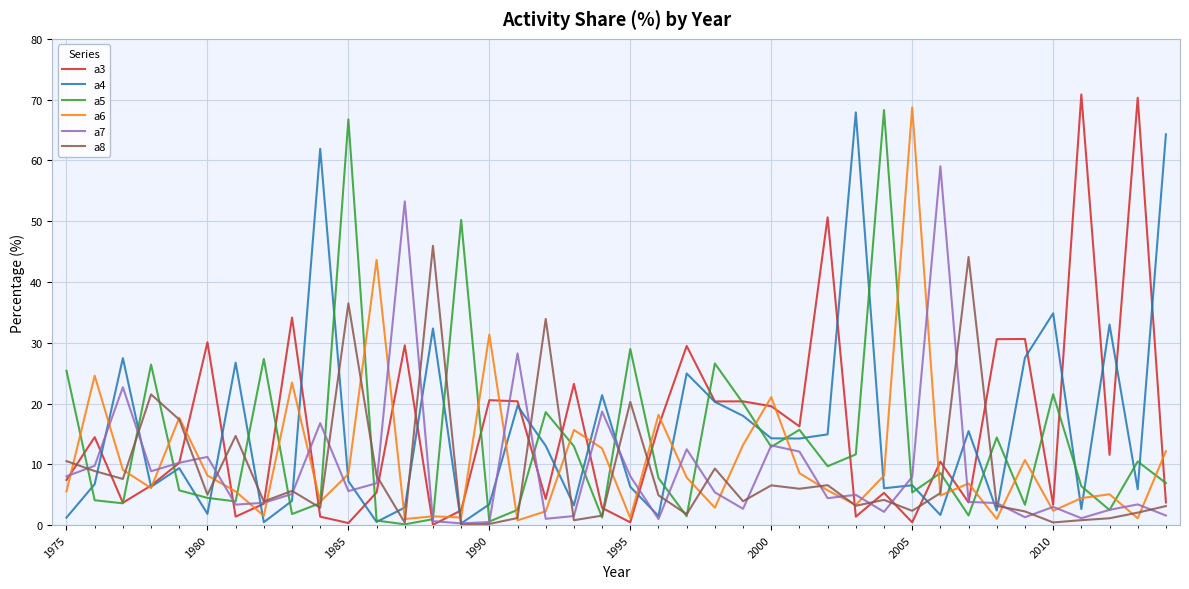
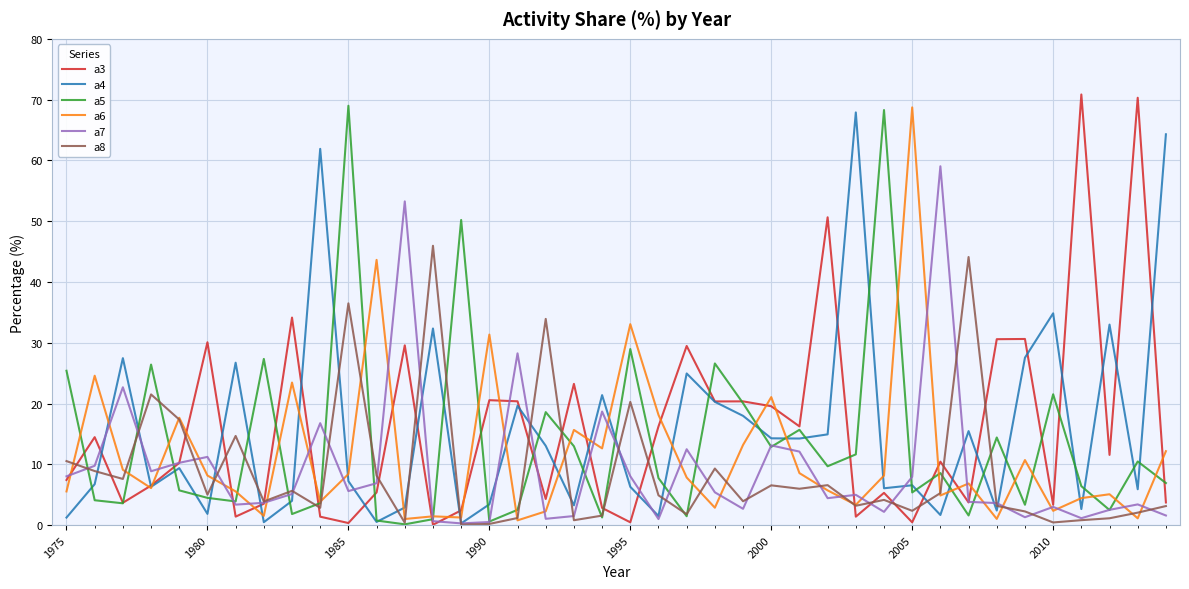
a5, 1985: 67 -> 69
a6, 1995: 1 -> 33
